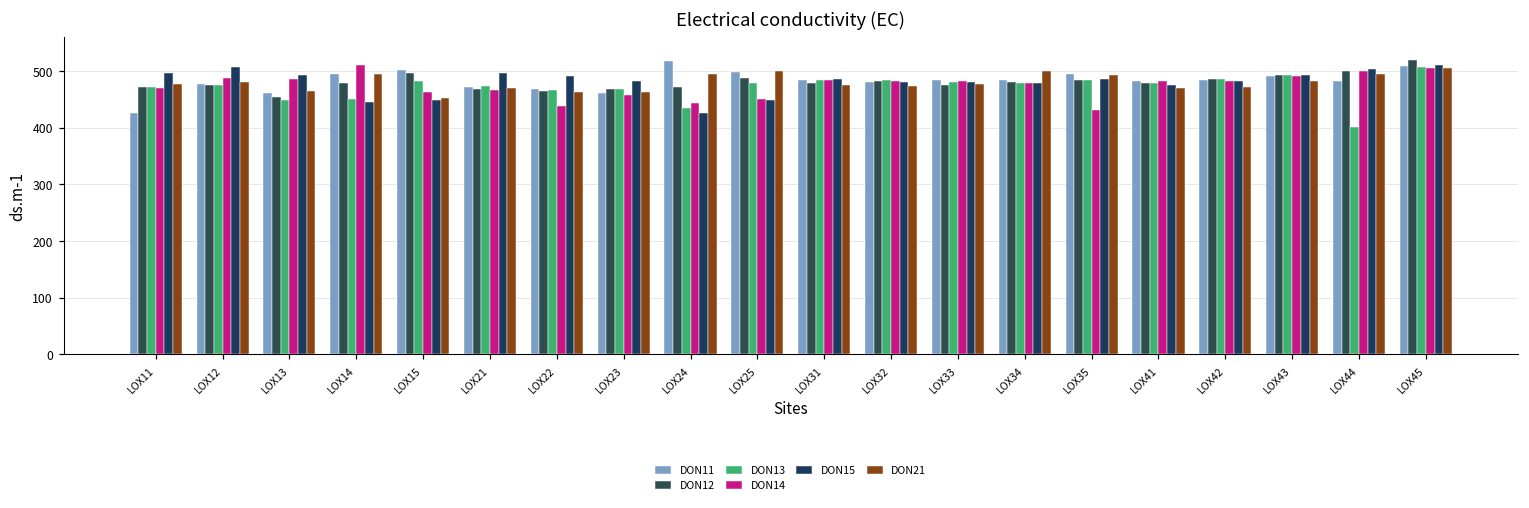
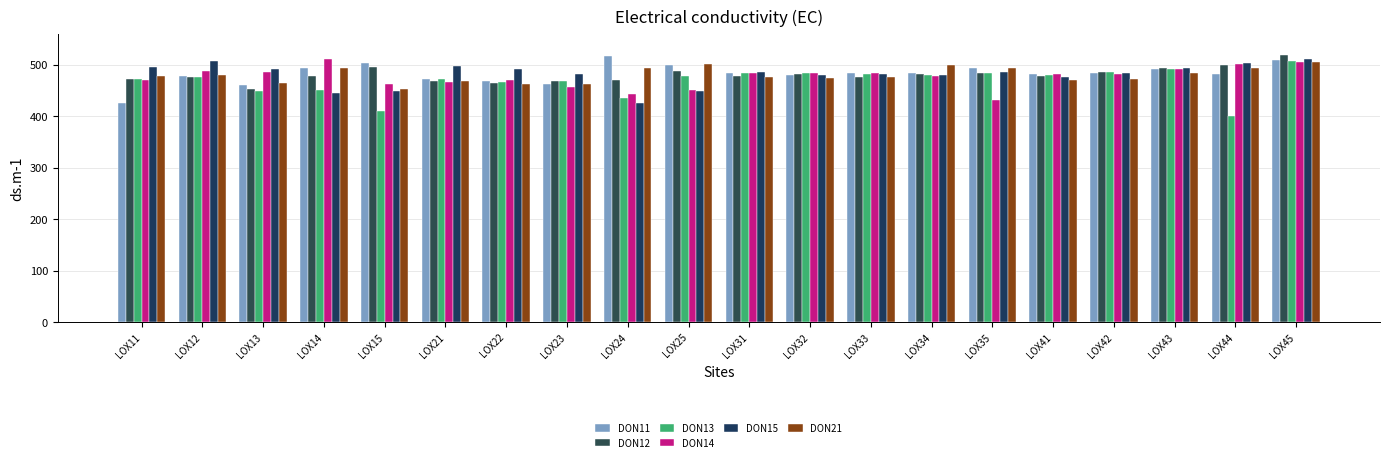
DON13, LOX15: 480 -> 410
DON14, LOX22: 440 -> 470
